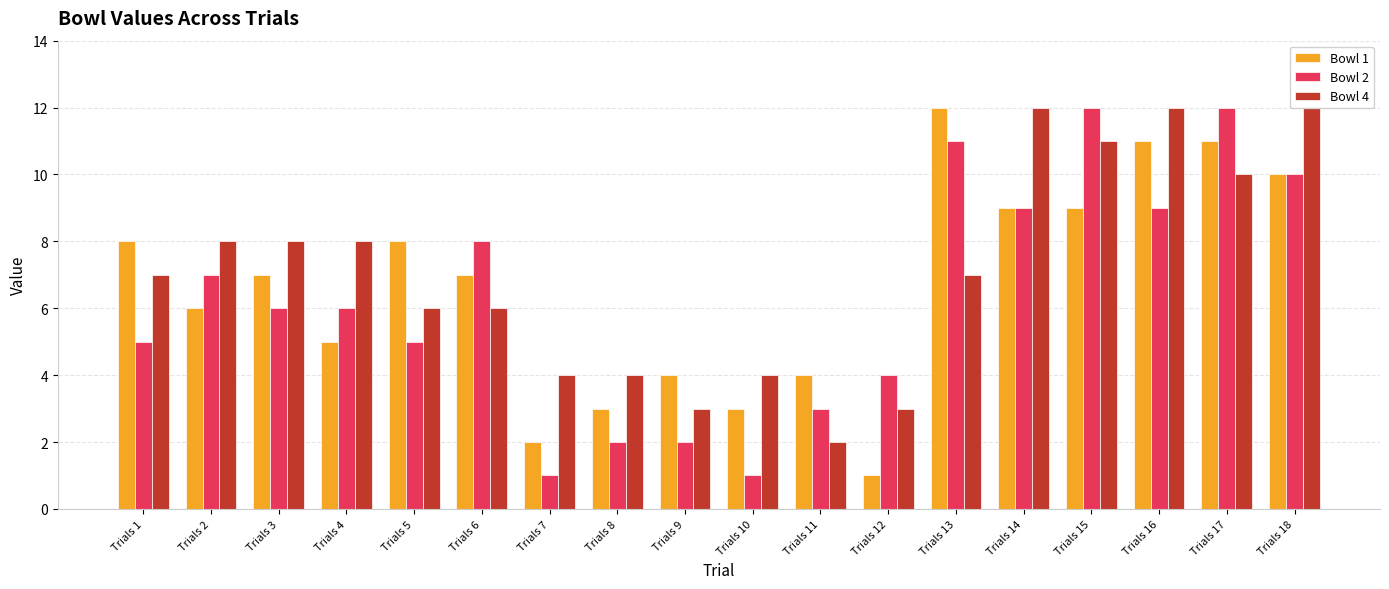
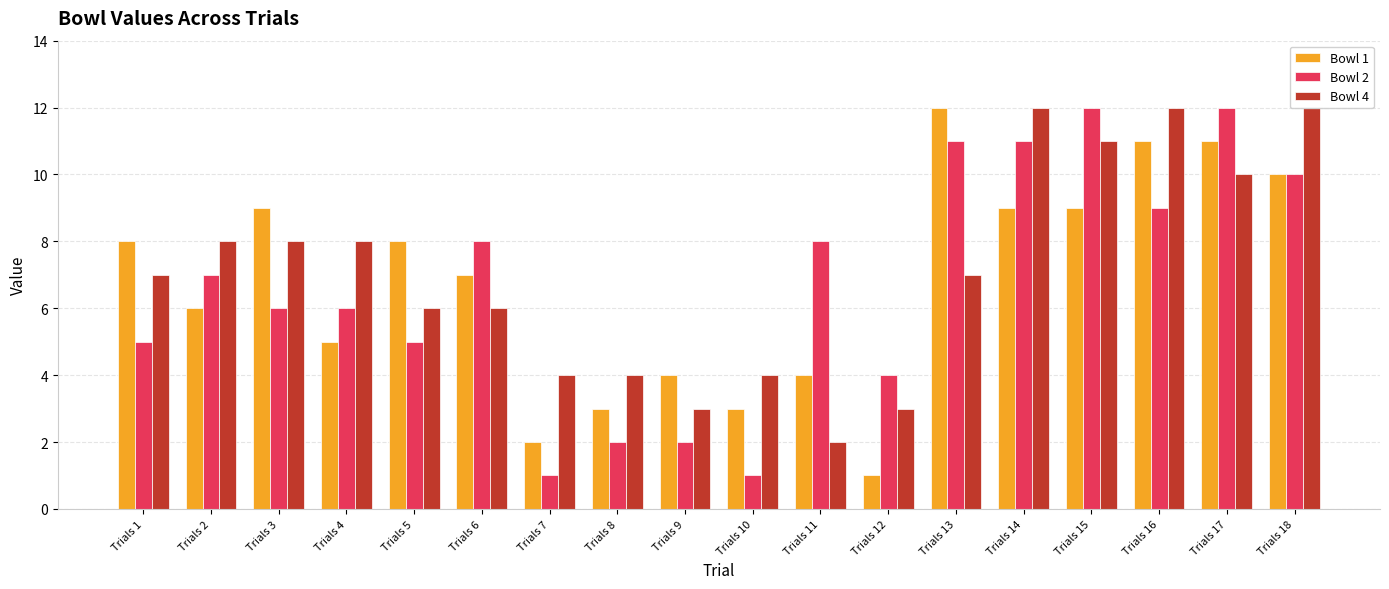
Bowl 1, Trials 3: 7 -> 9
Bowl 2, Trials 11: 3 -> 8
Bowl 2, Trials 14: 9 -> 11
